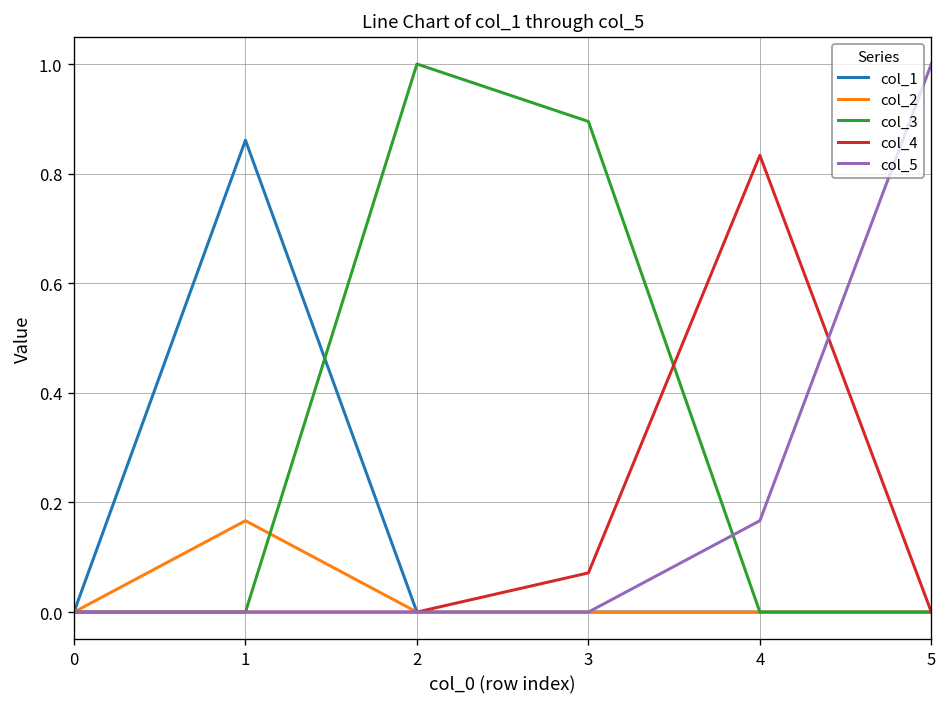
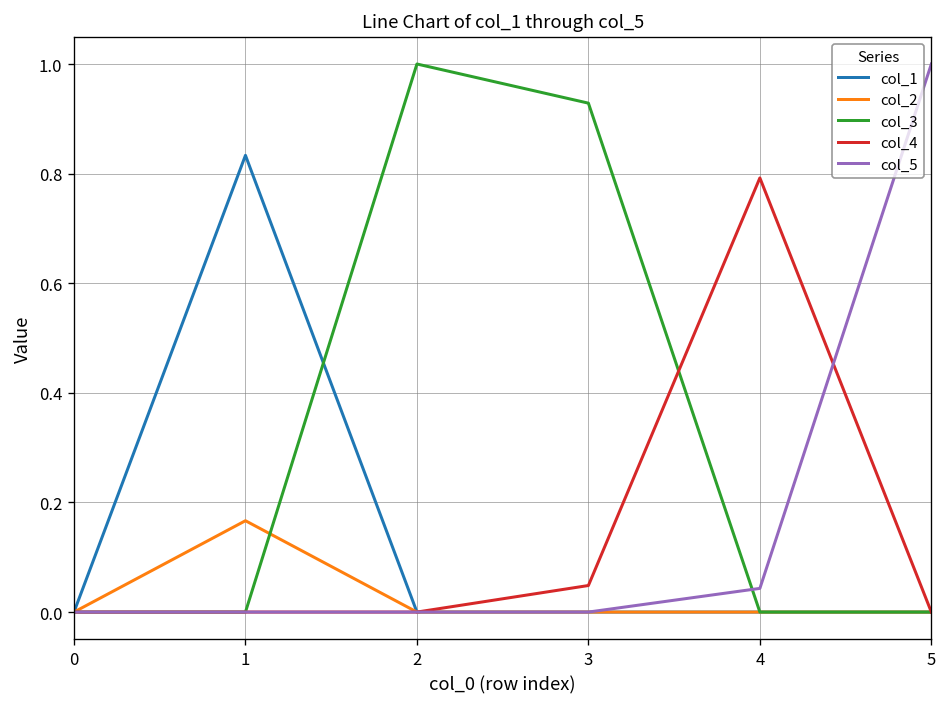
col_1, 1: 0.86 -> 0.83
col_3, 3: 0.90 -> 0.93
col_4, 3: 0.07 -> 0.05
col_4, 4: 0.83 -> 0.79
col_5, 4: 0.17 -> 0.04
